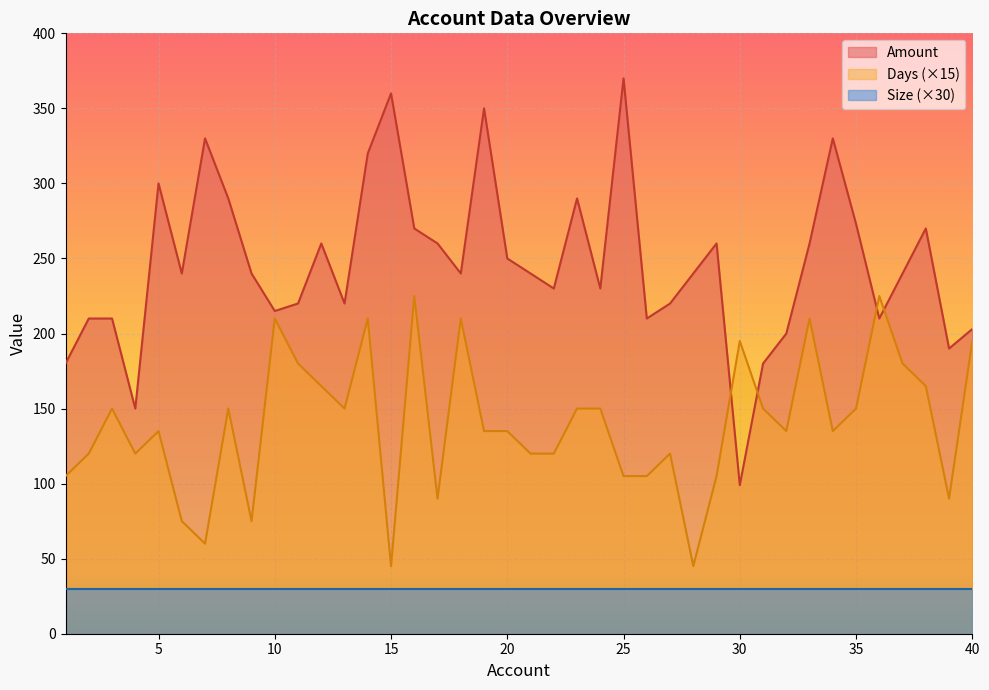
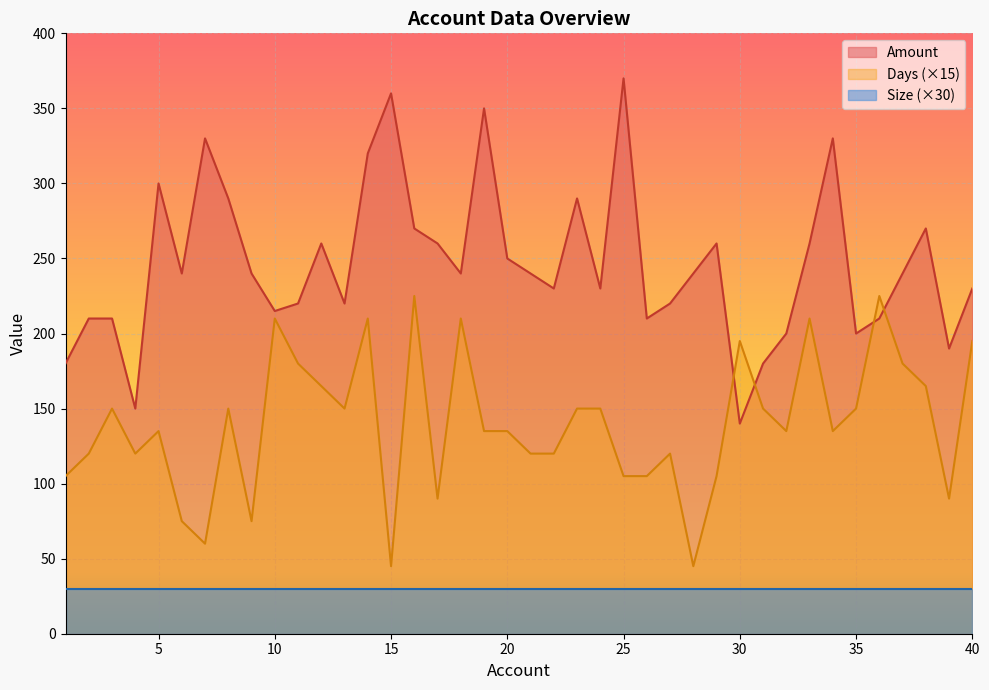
Amount, 30: 99 -> 140
Amount, 35: 273 -> 200
Amount, 40: 203 -> 230
